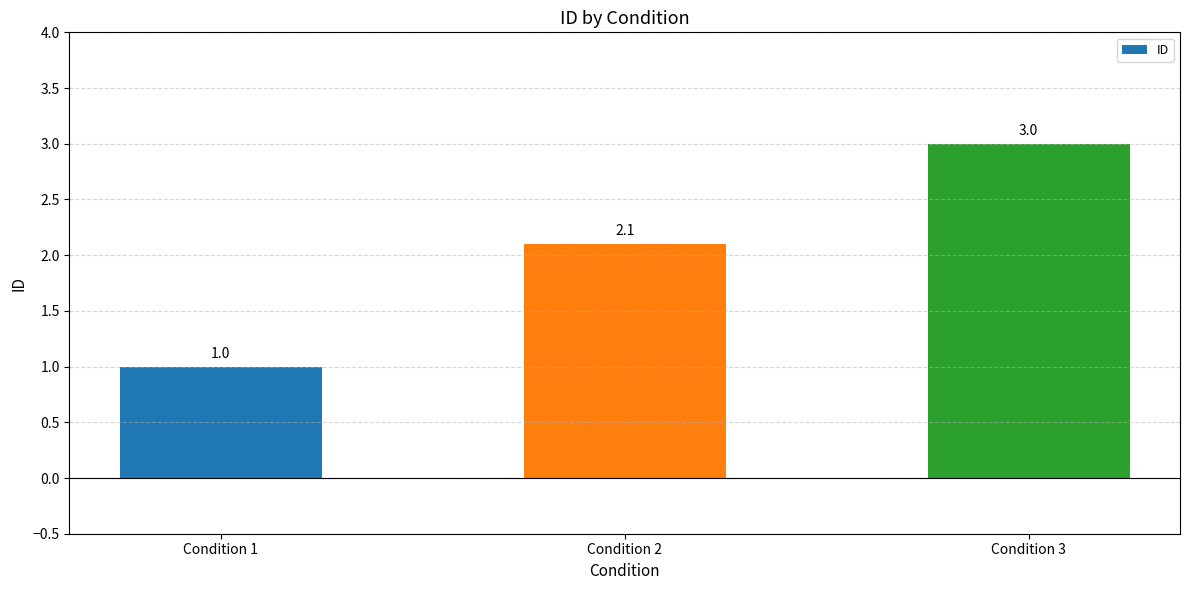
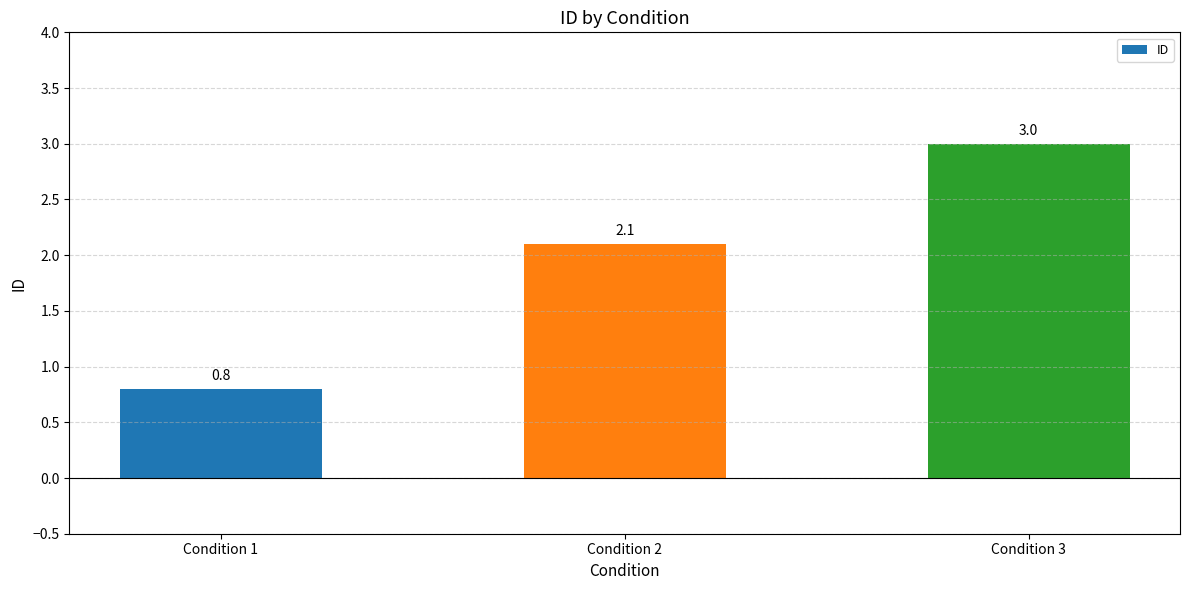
Condition 1: 1.0 -> 0.8
